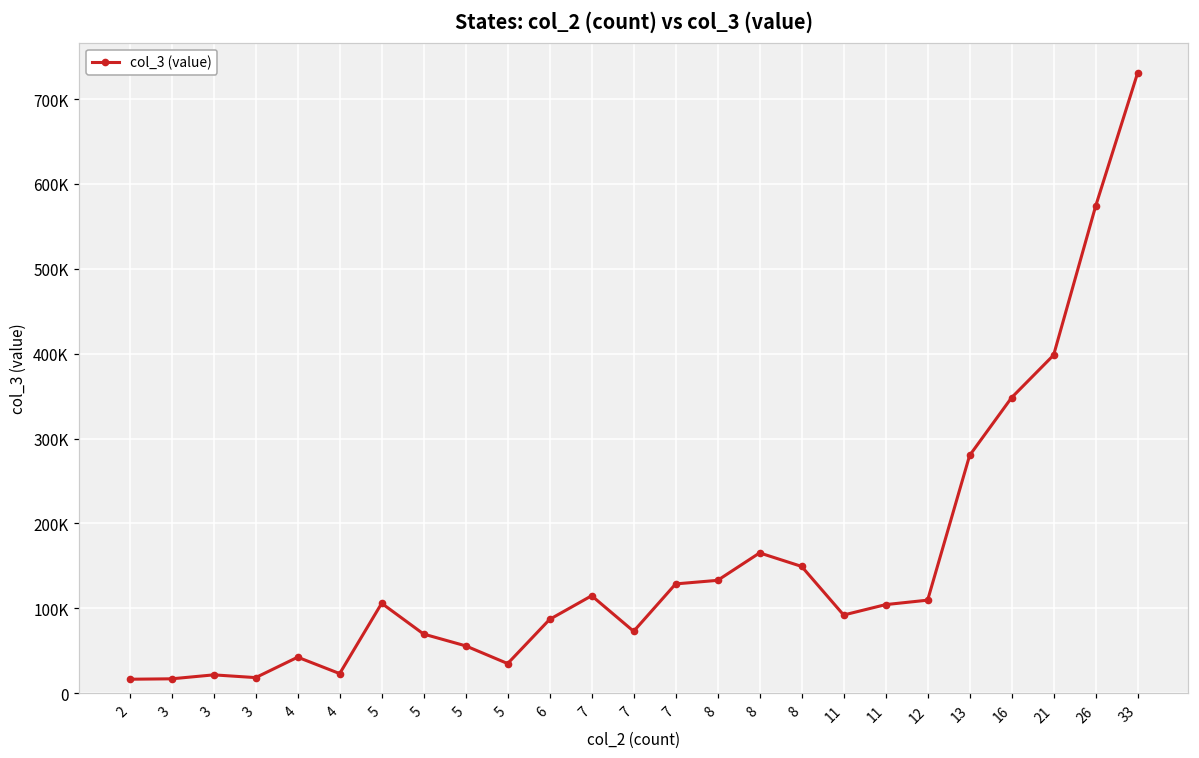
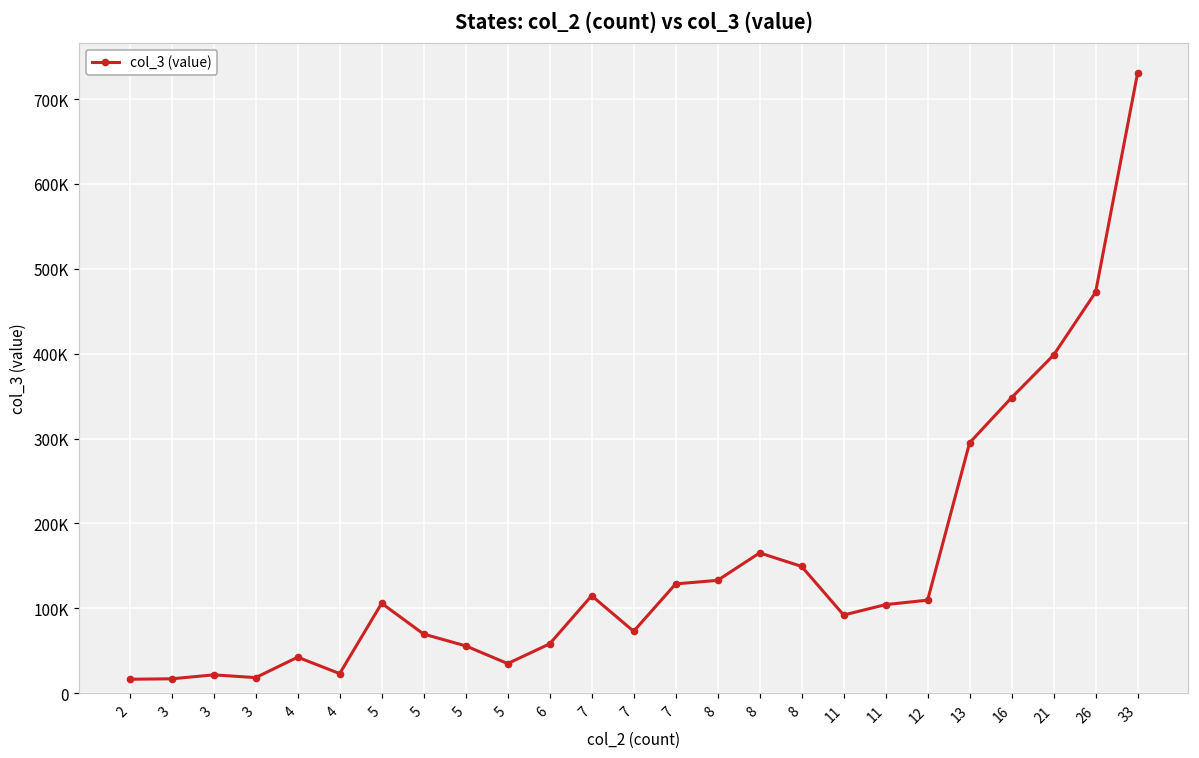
6: 90000 -> 60000
13: 280000 -> 300000
26: 570000 -> 470000
